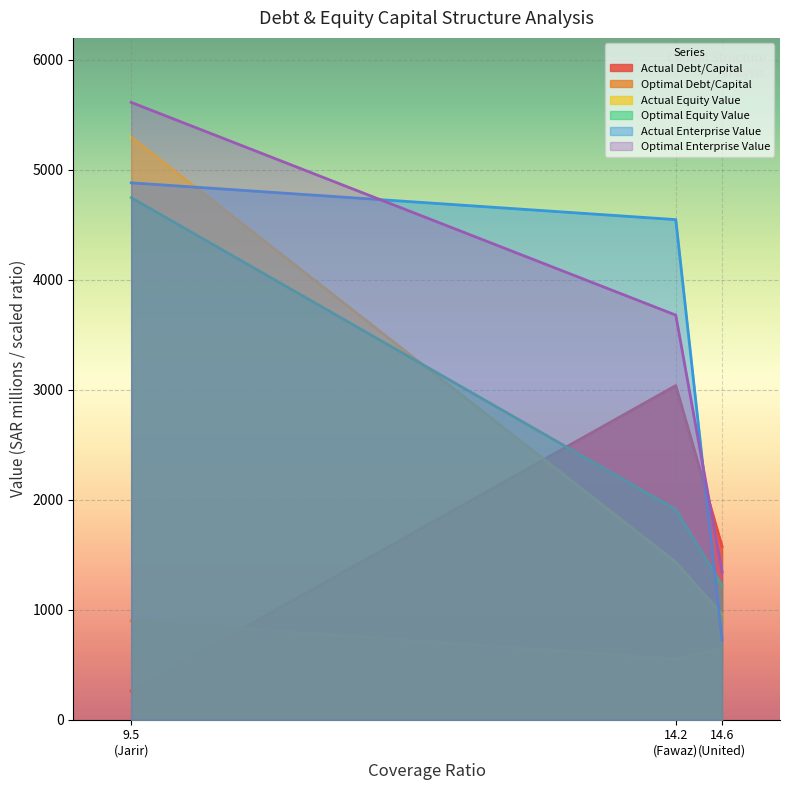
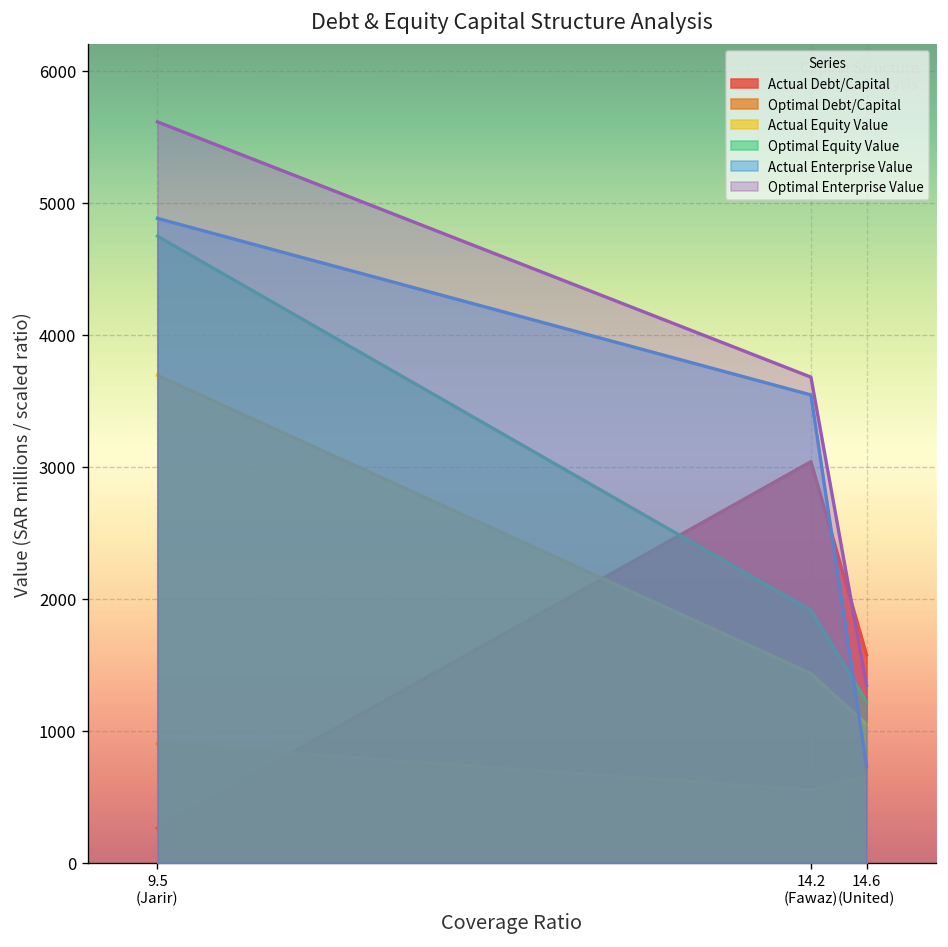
Actual Equity Value, 9.5 (Jarir): 5300 -> 3690
Actual Enterprise Value, 14.2 (Fawaz): 4550 -> 3540
Actual Equity Value, 14.6 (United): 960 -> 1050
